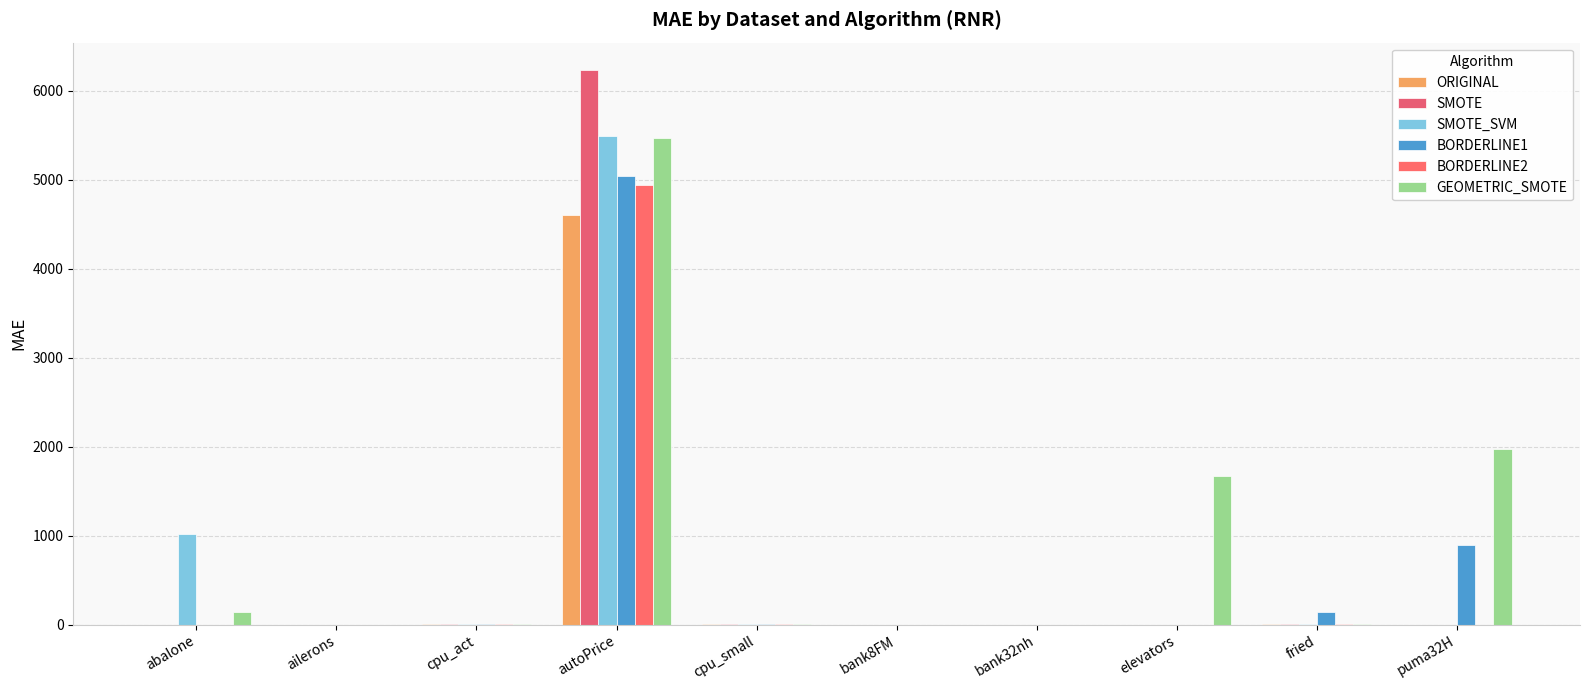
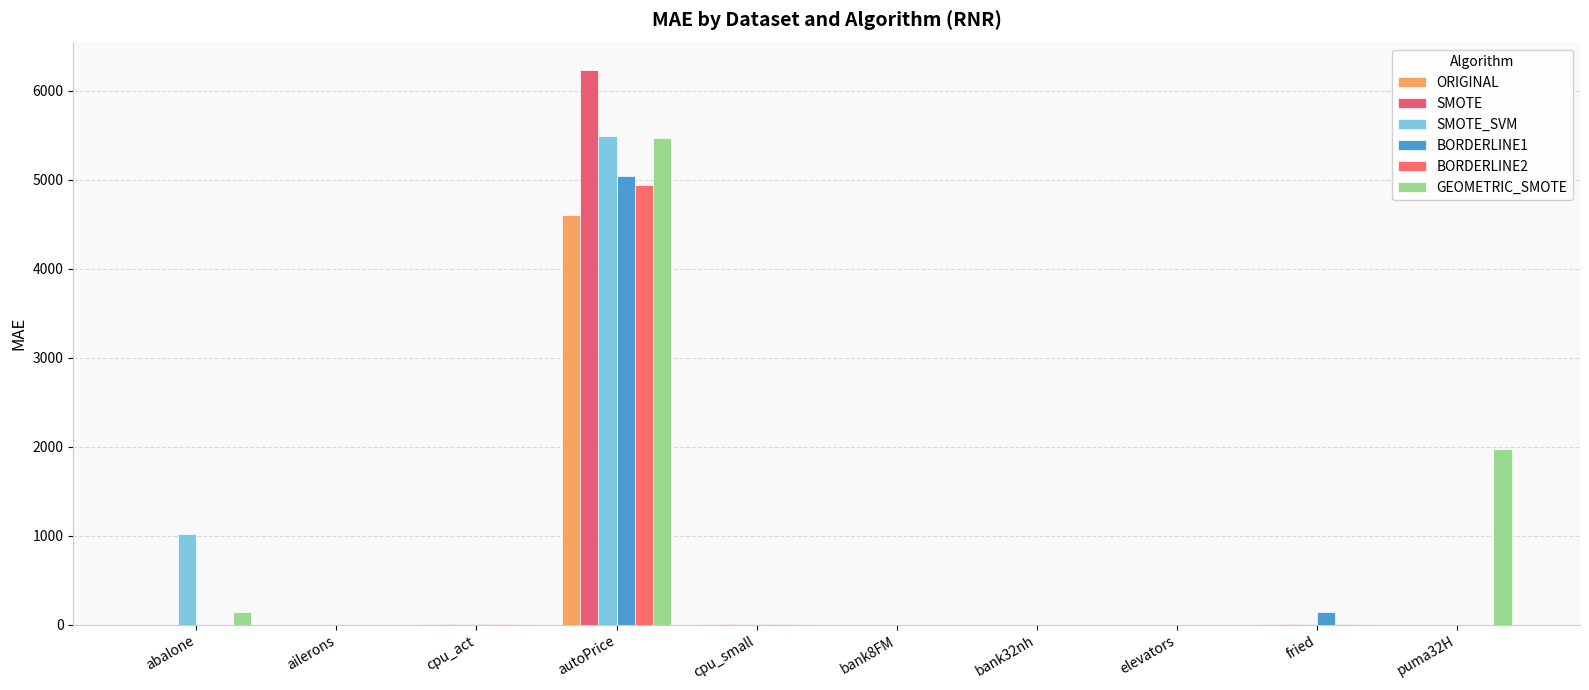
GEOMETRIC_SMOTE, elevators: 1700 -> 0
BORDERLINE1, puma32H: 900 -> 0
